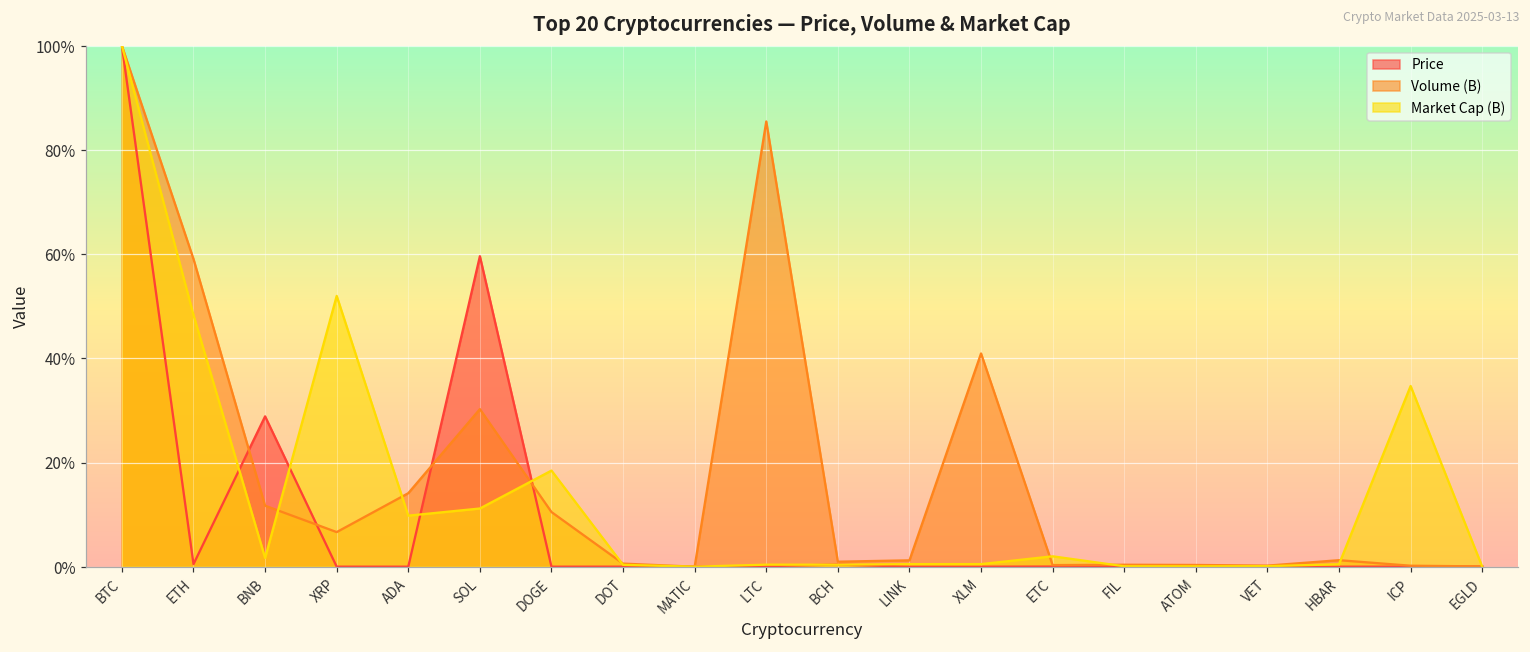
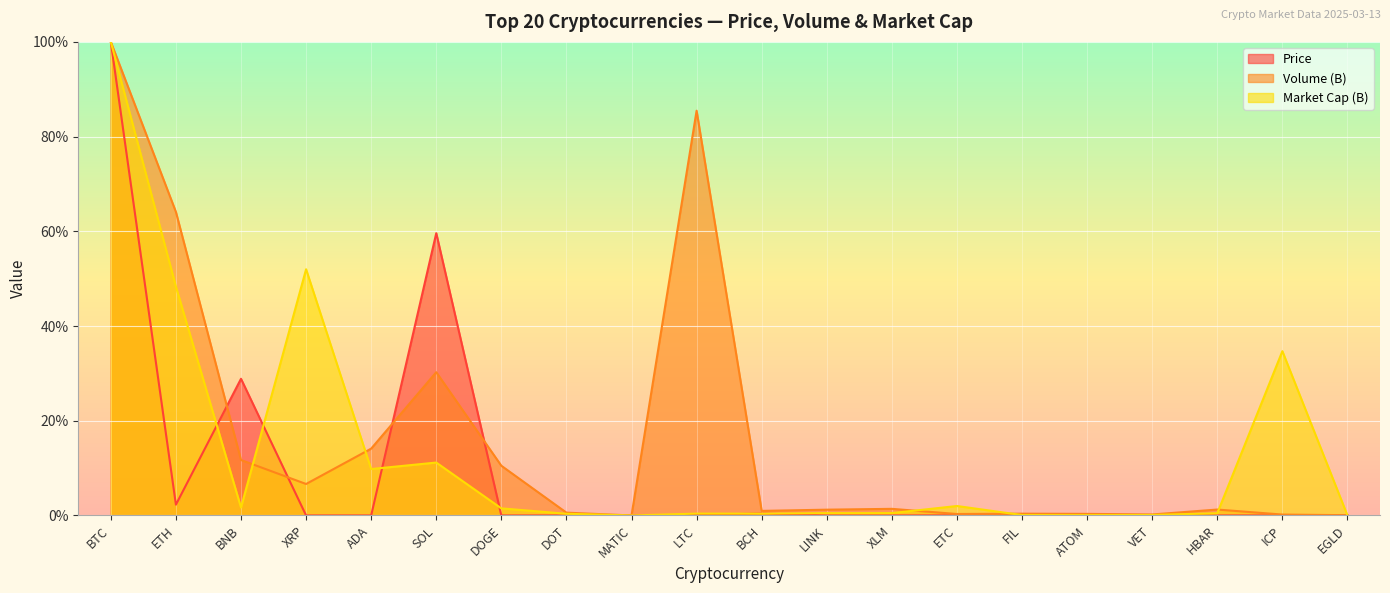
Price, ETH: 0% -> 2%
Volume (B), ETH: 59% -> 64%
Market Cap (B), DOGE: 18% -> 1%
Volume (B), XLM: 41% -> 1%
